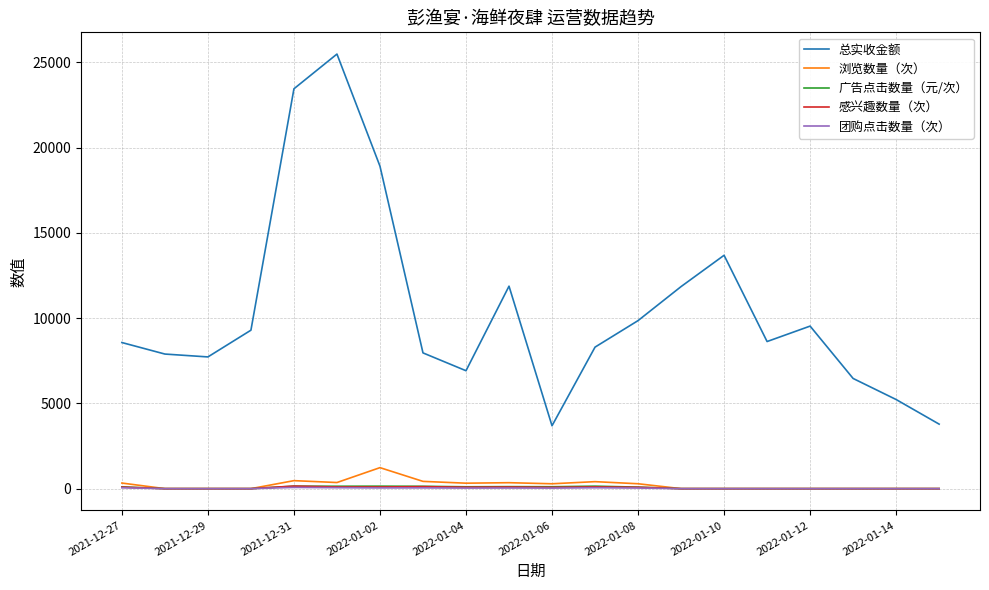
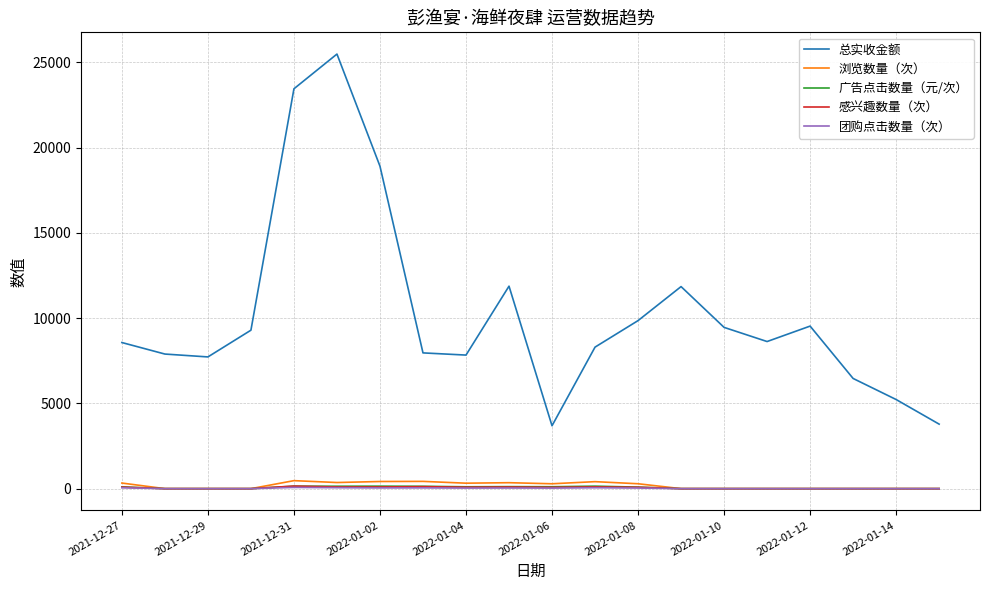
浏览数量（次）, 2022-01-02: 1200 -> 400
总实收金额, 2022-01-04: 6900 -> 7800
总实收金额, 2022-01-10: 13700 -> 9500
